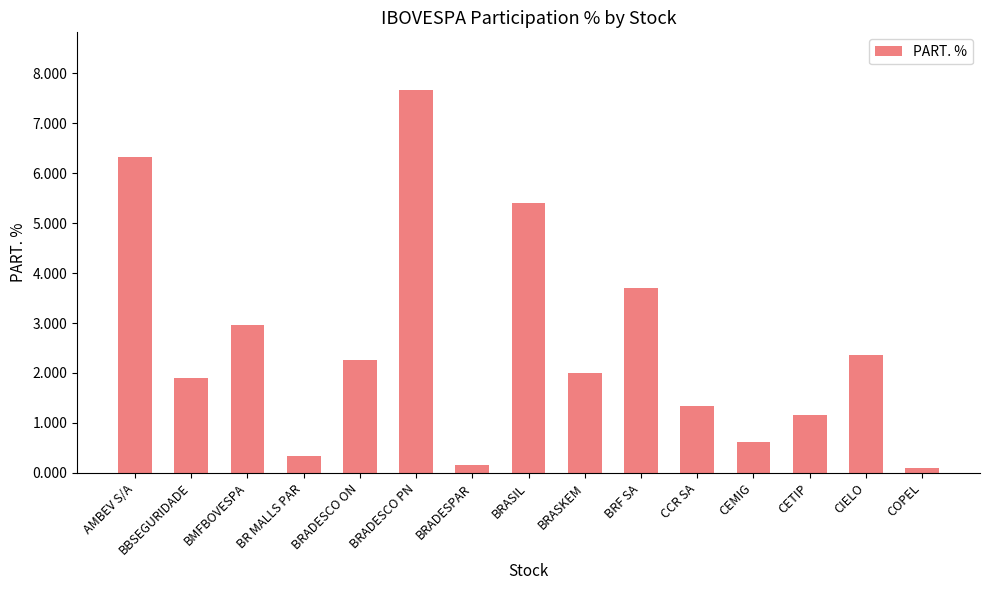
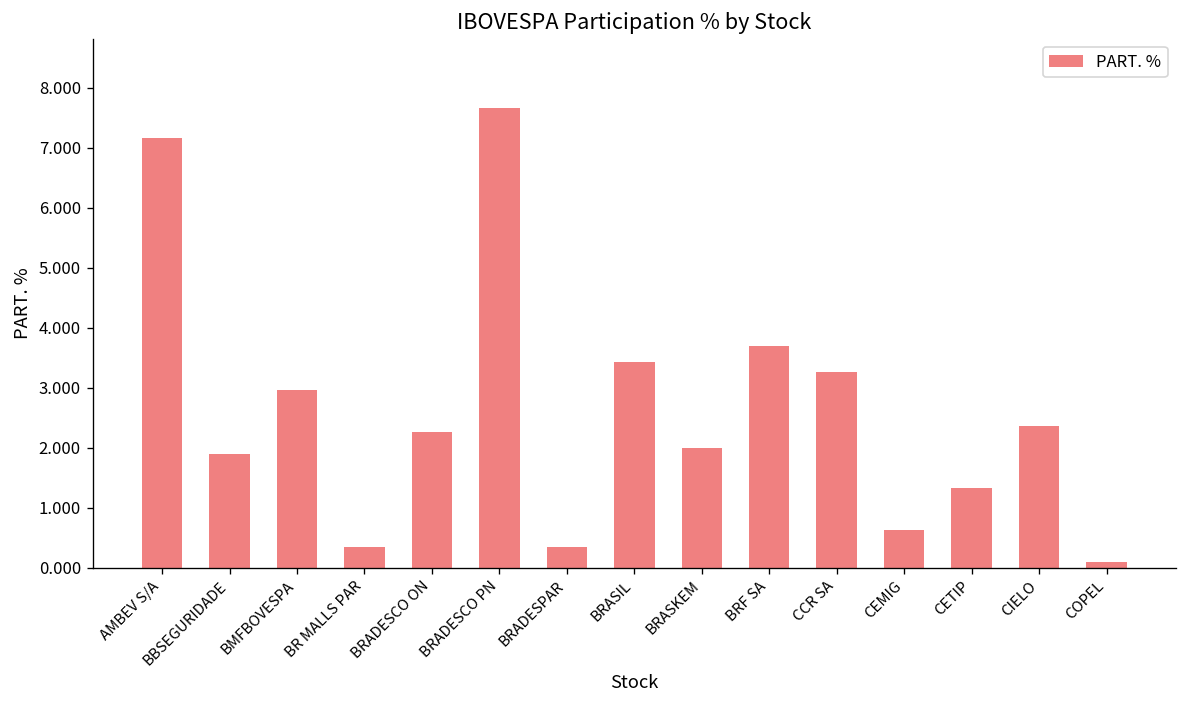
AMBEV S/A: 6.3 -> 7.2
BRADESPAR: 0.2 -> 0.3
BRASIL: 5.4 -> 3.4
CCR SA: 1.3 -> 3.3
CETIP: 1.2 -> 1.3
